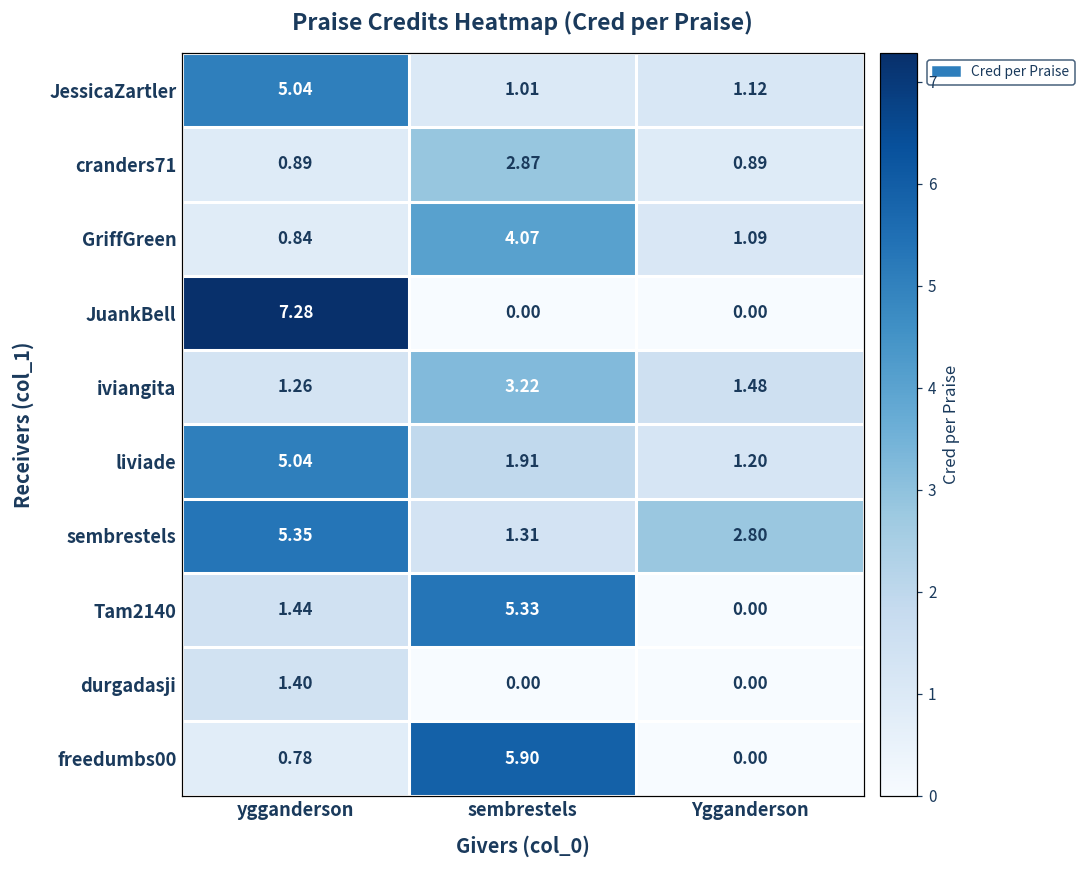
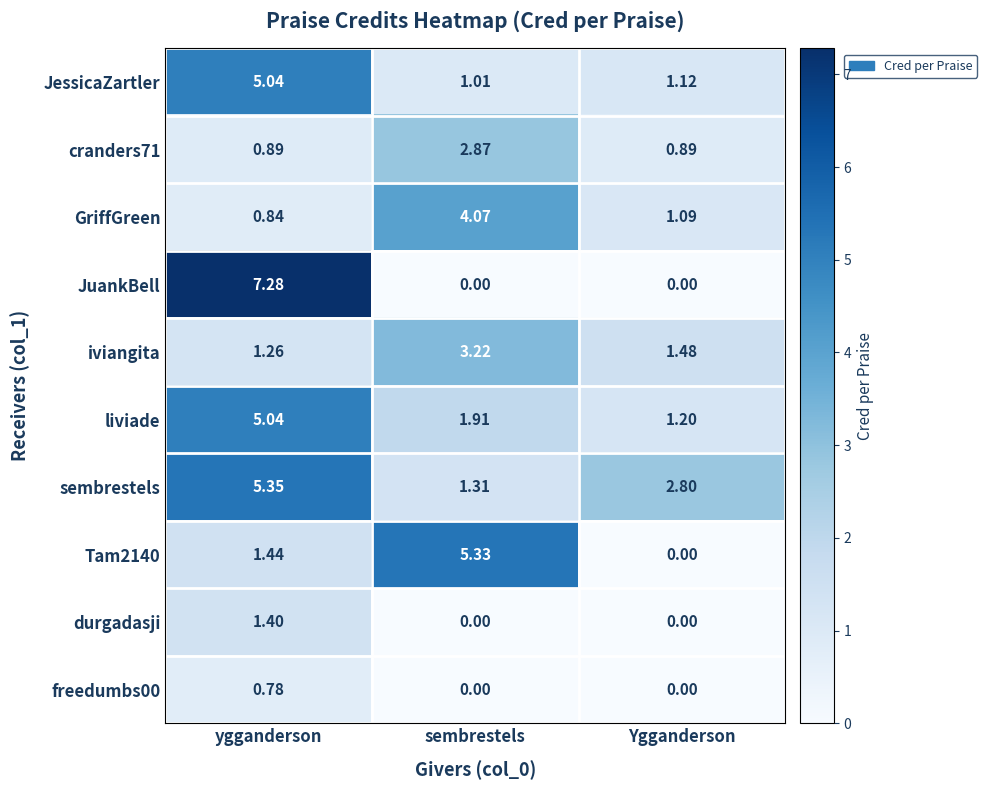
freedumbs00, sembrestels: 5.90 -> 0.00
